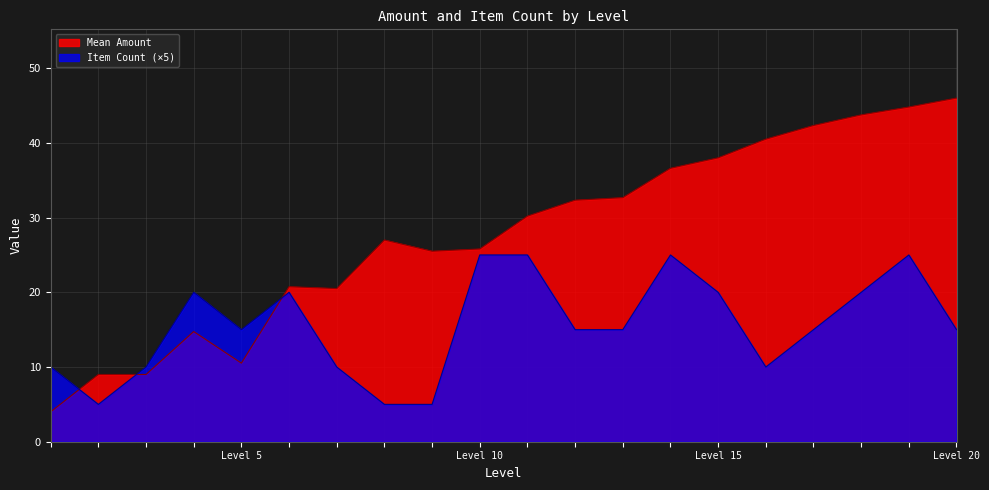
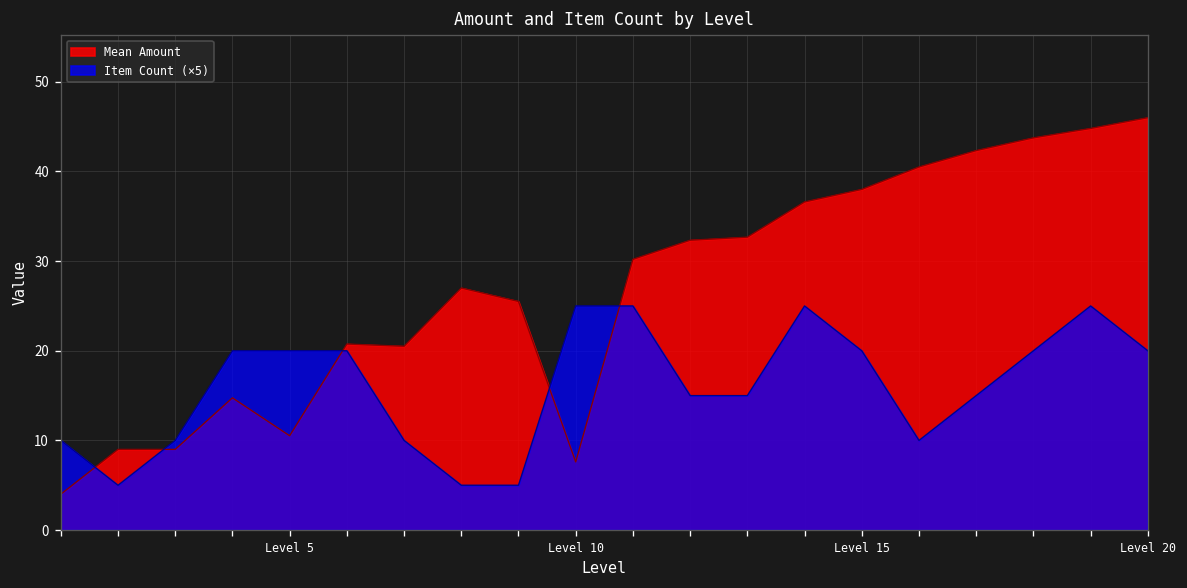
Item Count (×5), Level 5: 15 -> 20
Mean Amount, Level 10: 26 -> 8
Item Count (×5), Level 20: 15 -> 20
